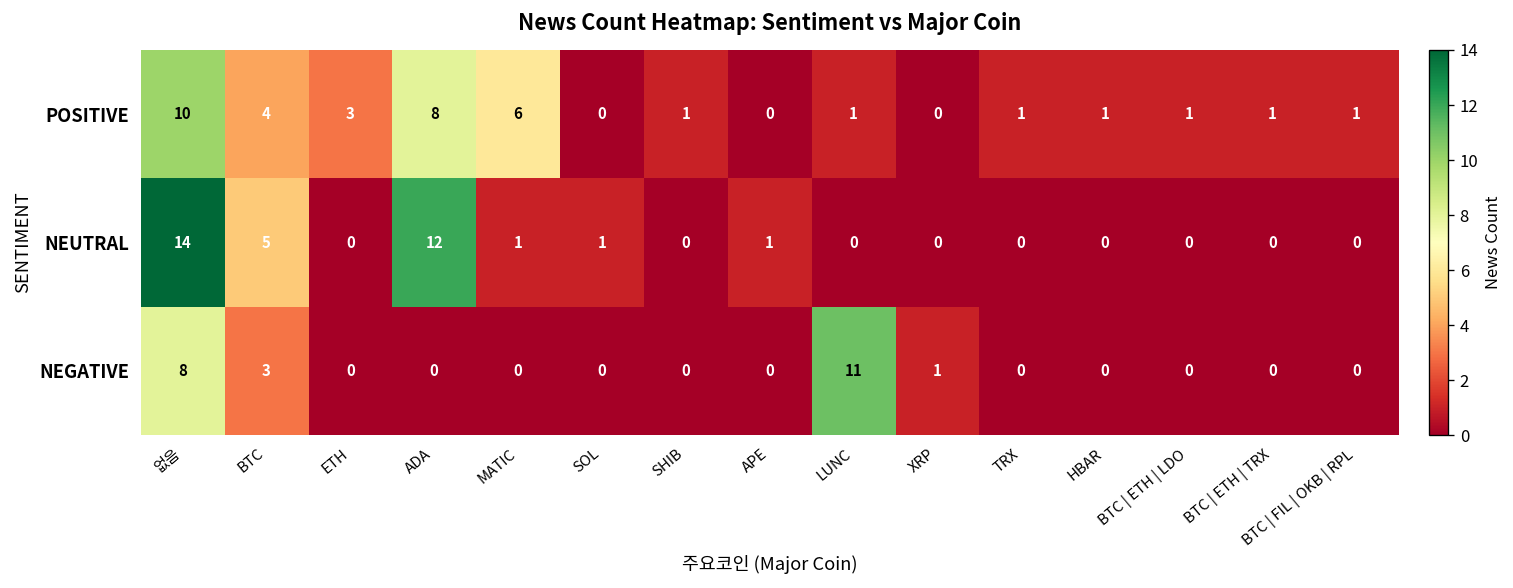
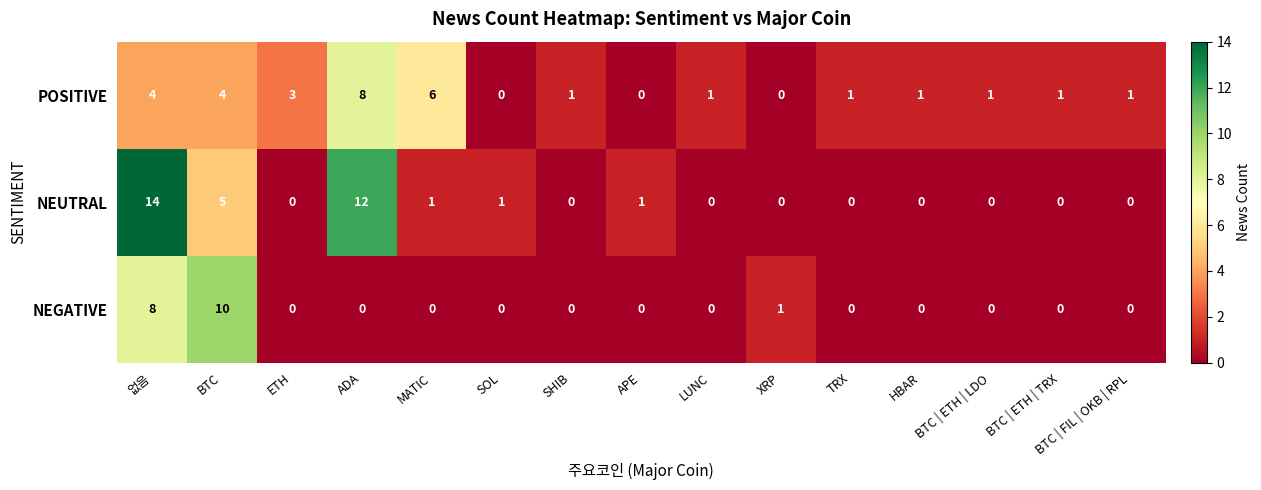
POSITIVE, 없음: 10 -> 4
NEGATIVE, BTC: 3 -> 10
NEGATIVE, LUNC: 11 -> 0
